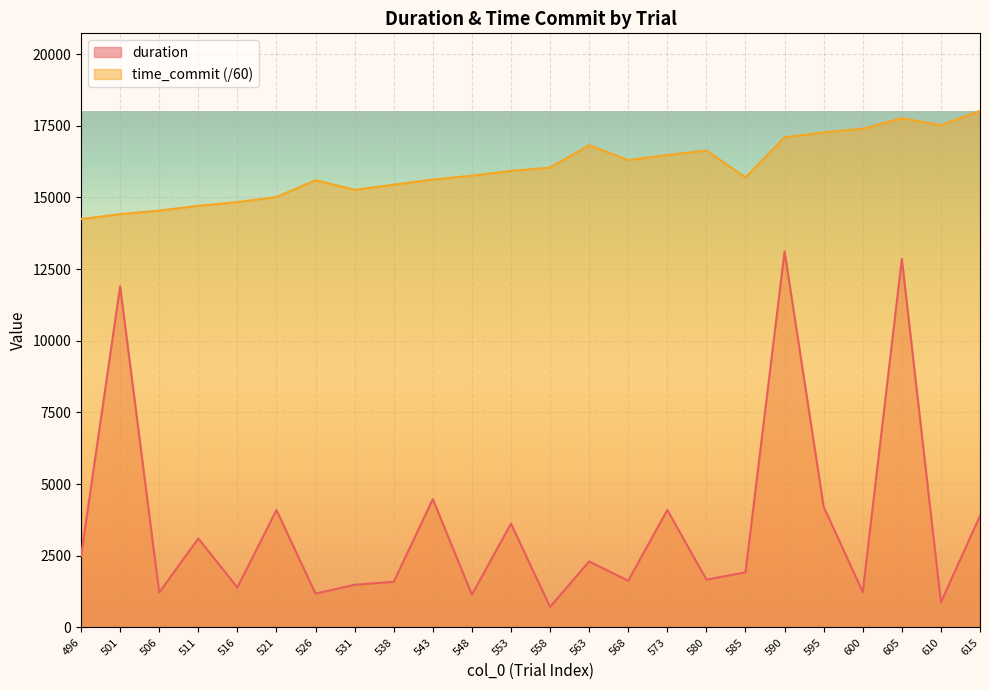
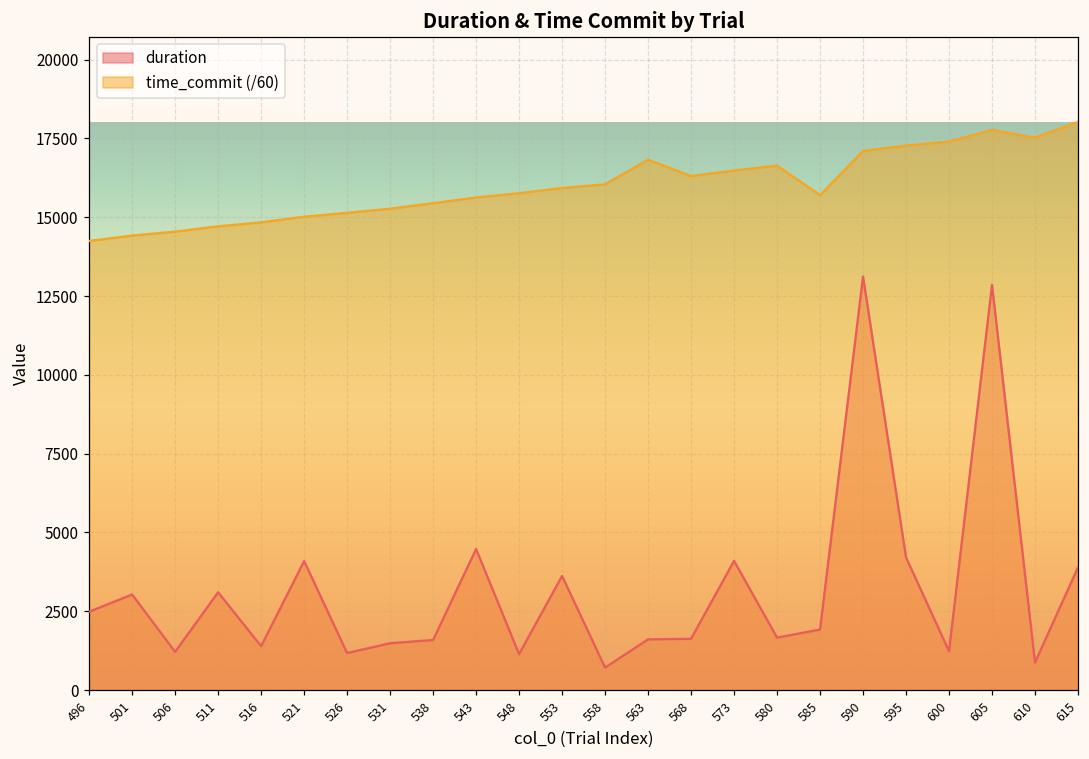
duration, 501: 11900 -> 3000
time_commit (/60), 526: 15600 -> 15100
duration, 563: 2300 -> 1600
